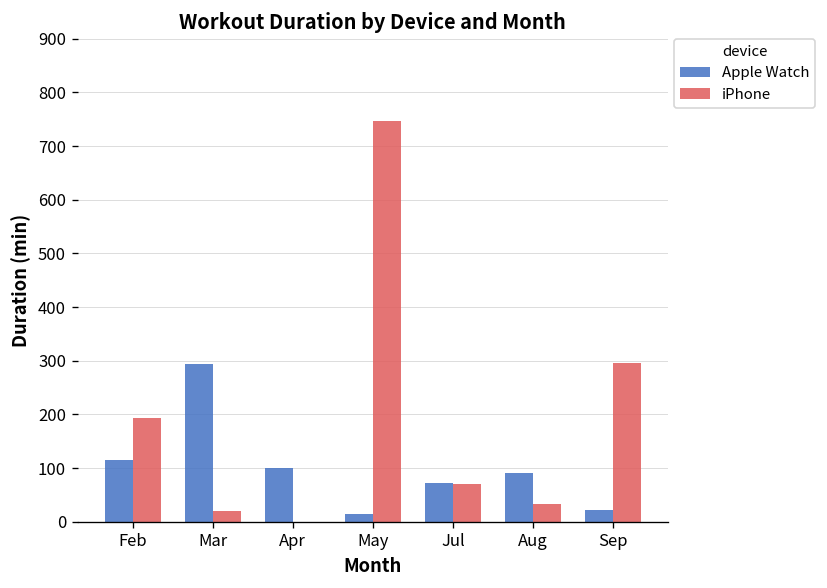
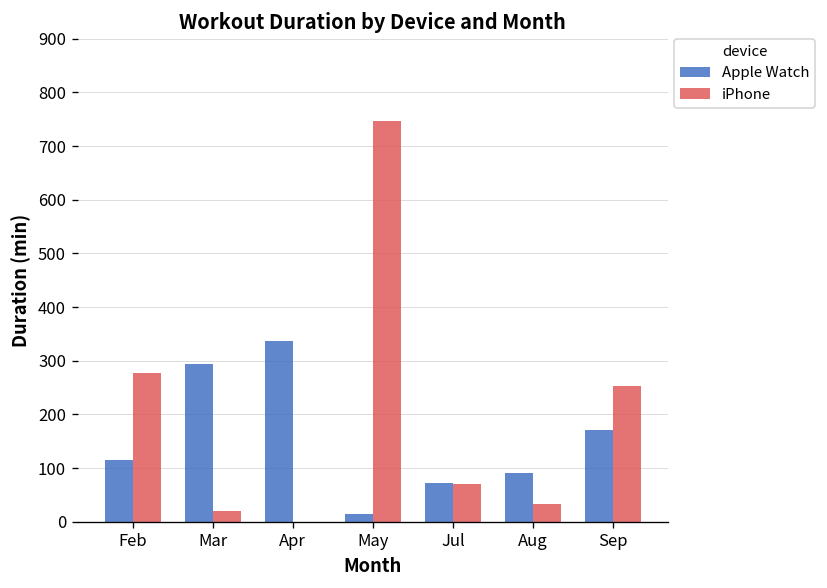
iPhone, Feb: 190 -> 280
Apple Watch, Apr: 100 -> 340
Apple Watch, Sep: 20 -> 170
iPhone, Sep: 300 -> 250
